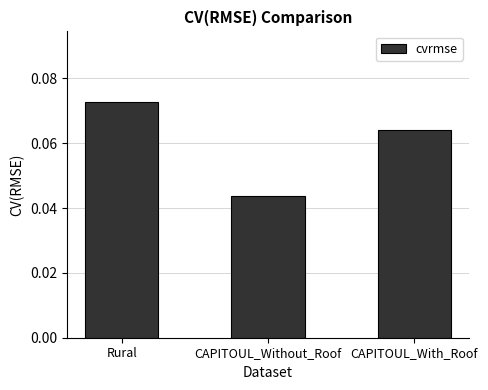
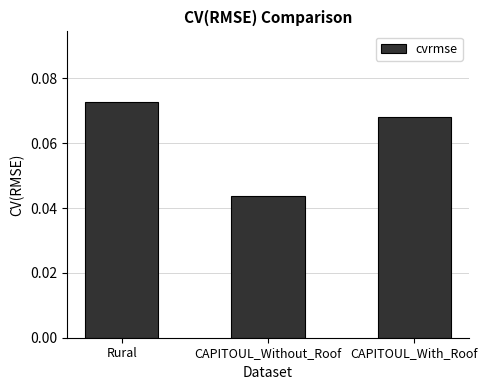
CAPITOUL_With_Roof: 0.064 -> 0.068
